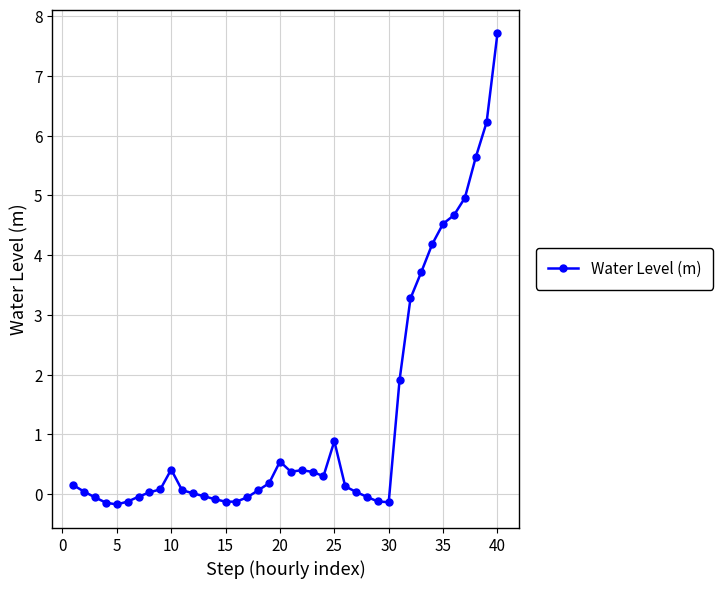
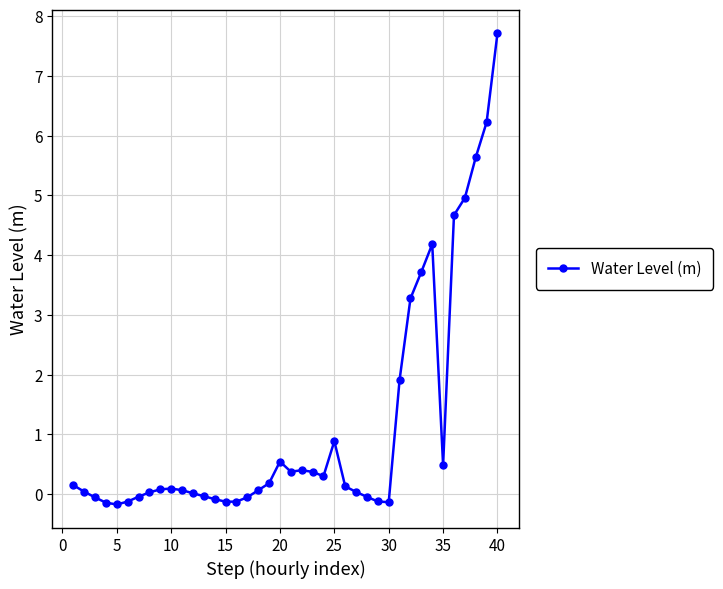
10: 0.4 -> 0.1
35: 4.5 -> 0.5
